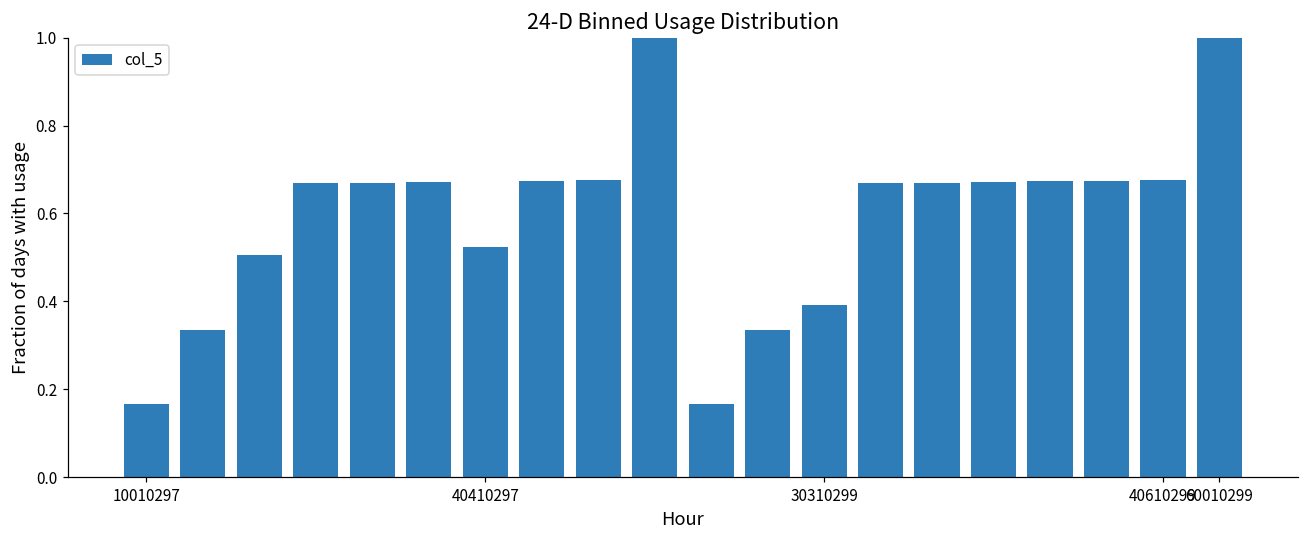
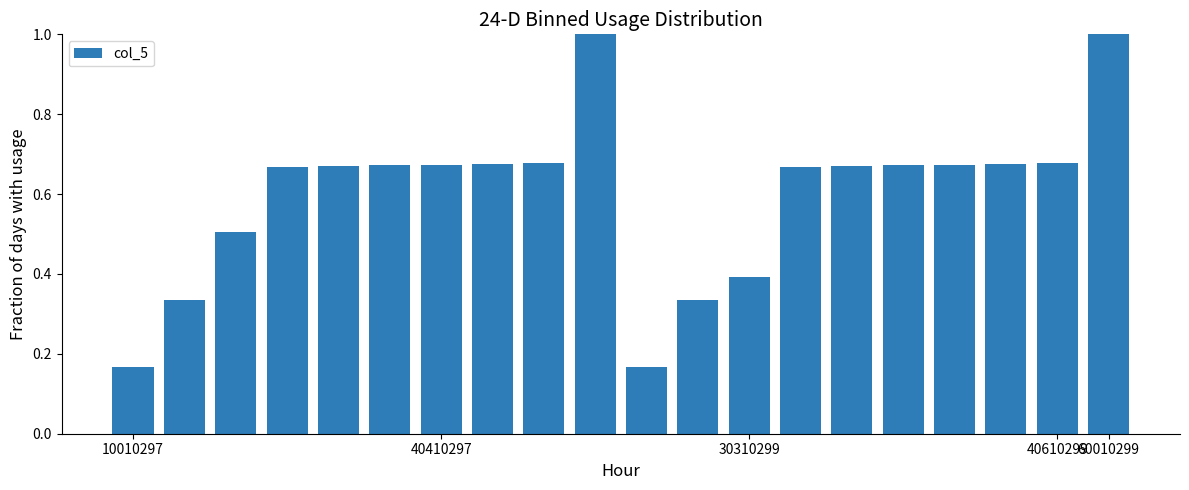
40410297: 0.52 -> 0.67
